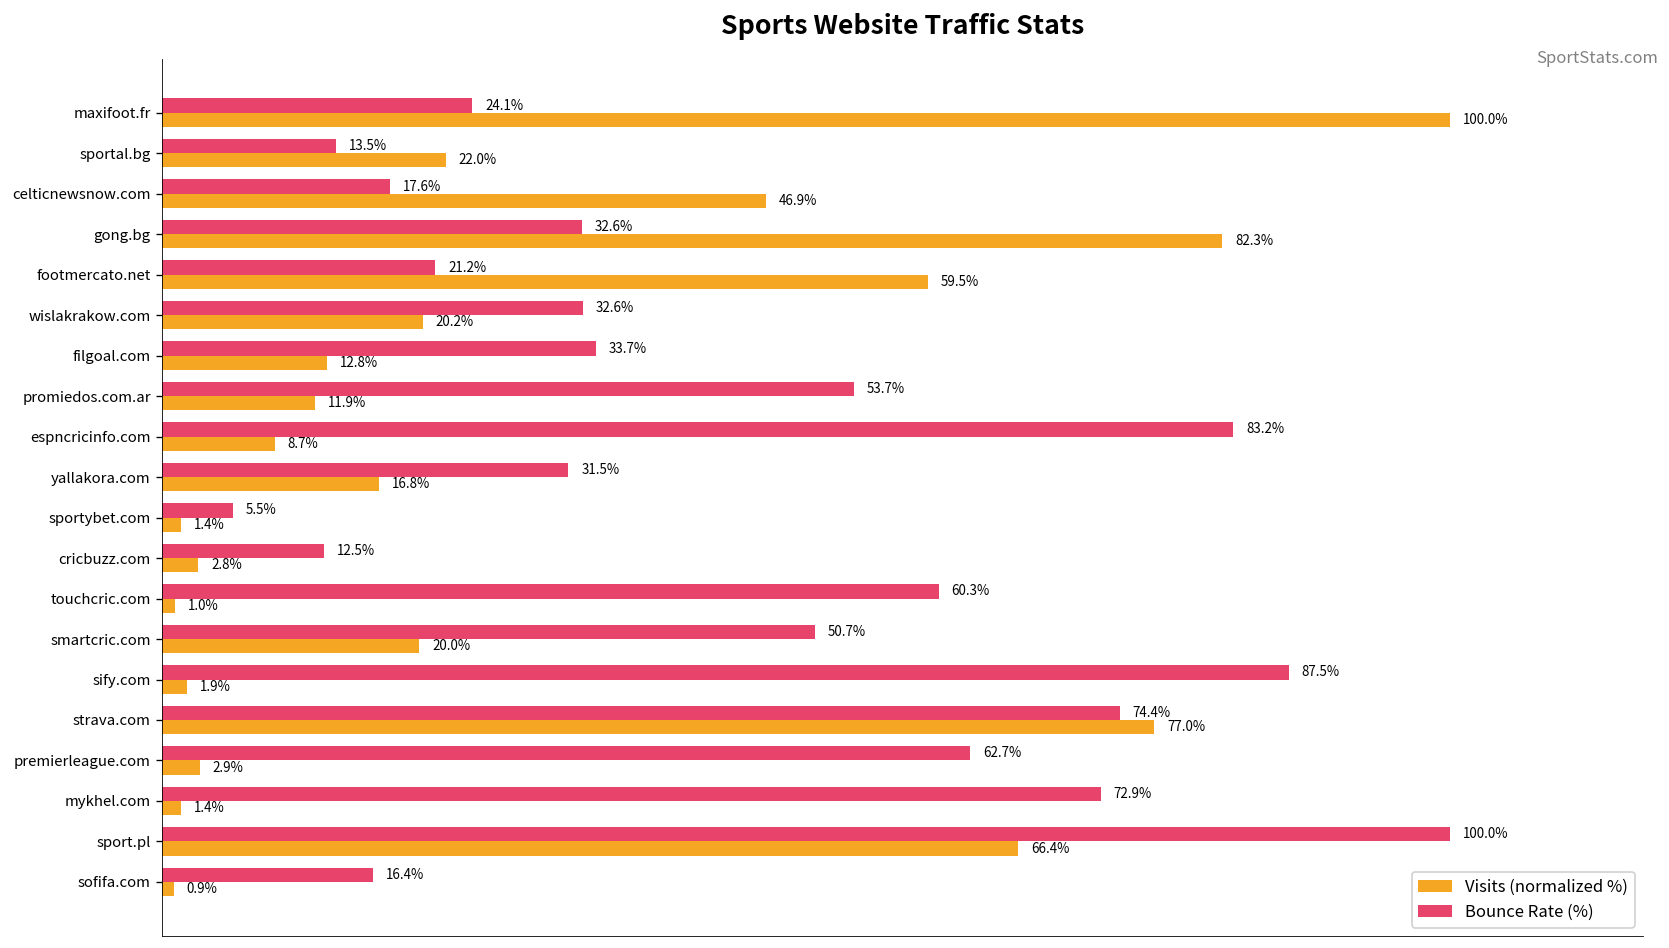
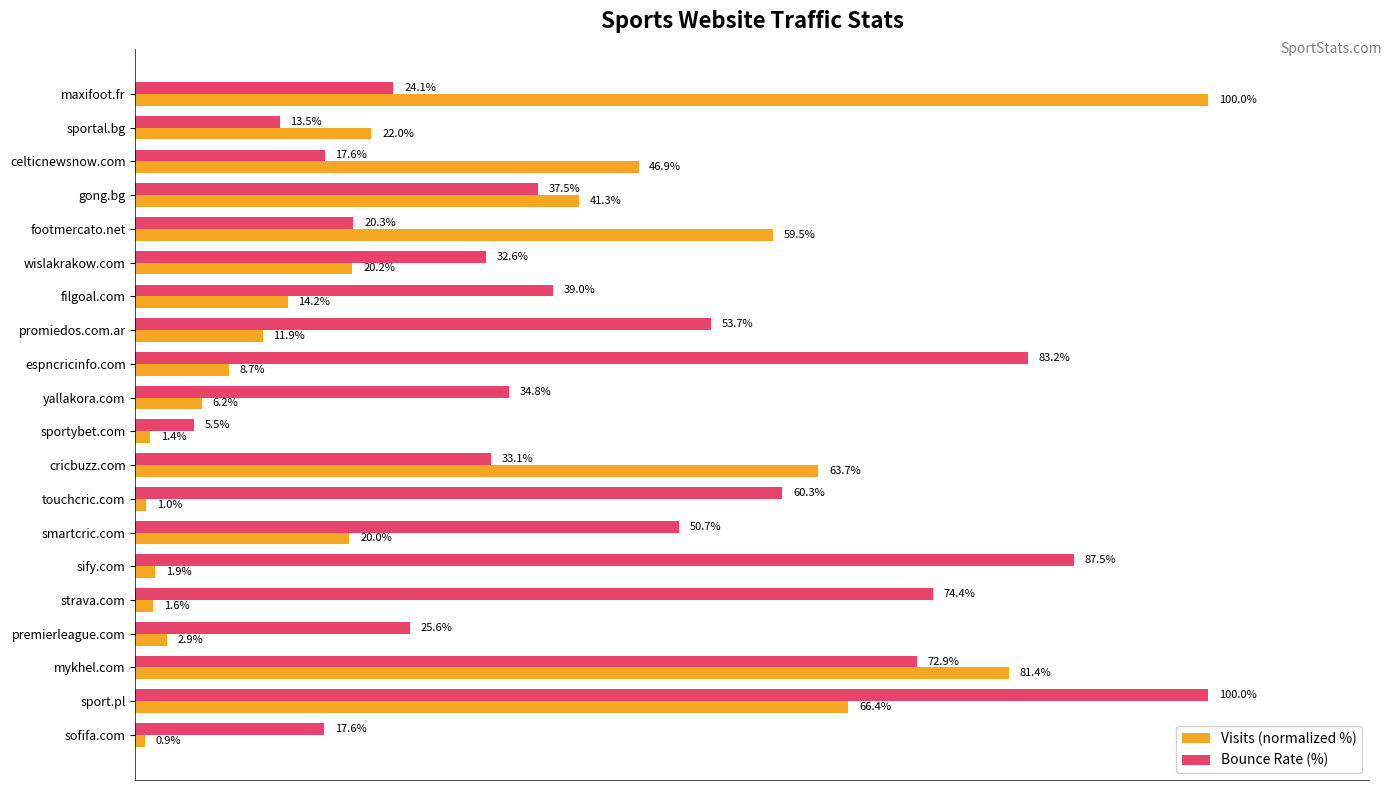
Bounce Rate (%), gong.bg: 32.6% -> 37.5%
Visits (normalized %), gong.bg: 82.3% -> 41.3%
Bounce Rate (%), footmercato.net: 21.2% -> 20.3%
Bounce Rate (%), filgoal.com: 33.7% -> 39.0%
Visits (normalized %), filgoal.com: 12.8% -> 14.2%
Bounce Rate (%), yallakora.com: 31.5% -> 34.8%
Visits (normalized %), yallakora.com: 16.8% -> 6.2%
Bounce Rate (%), cricbuzz.com: 12.5% -> 33.1%
Visits (normalized %), cricbuzz.com: 2.8% -> 63.7%
Visits (normalized %), strava.com: 77.0% -> 1.6%
Bounce Rate (%), premierleague.com: 62.7% -> 25.6%
Visits (normalized %), mykhel.com: 1.4% -> 81.4%
Bounce Rate (%), sofifa.com: 16.4% -> 17.6%
